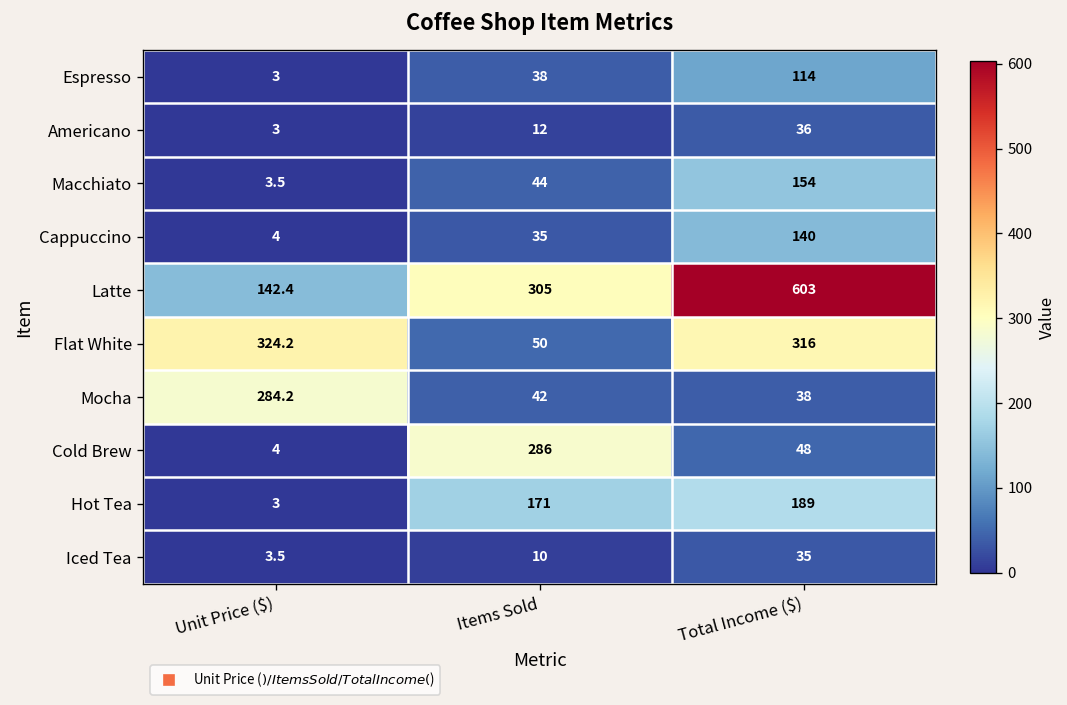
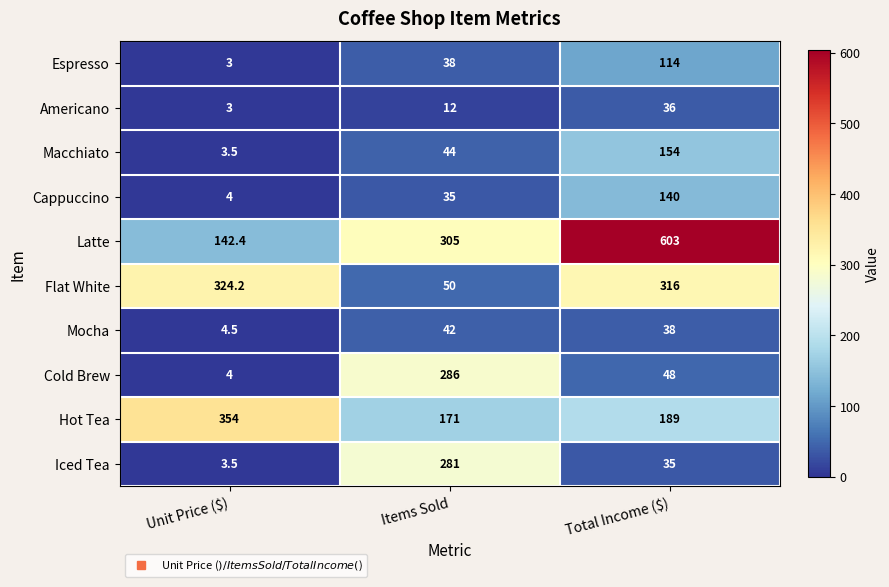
Mocha, Unit Price ($): 284.2 -> 4.5
Hot Tea, Unit Price ($): 3 -> 354
Iced Tea, Items Sold: 10 -> 281
